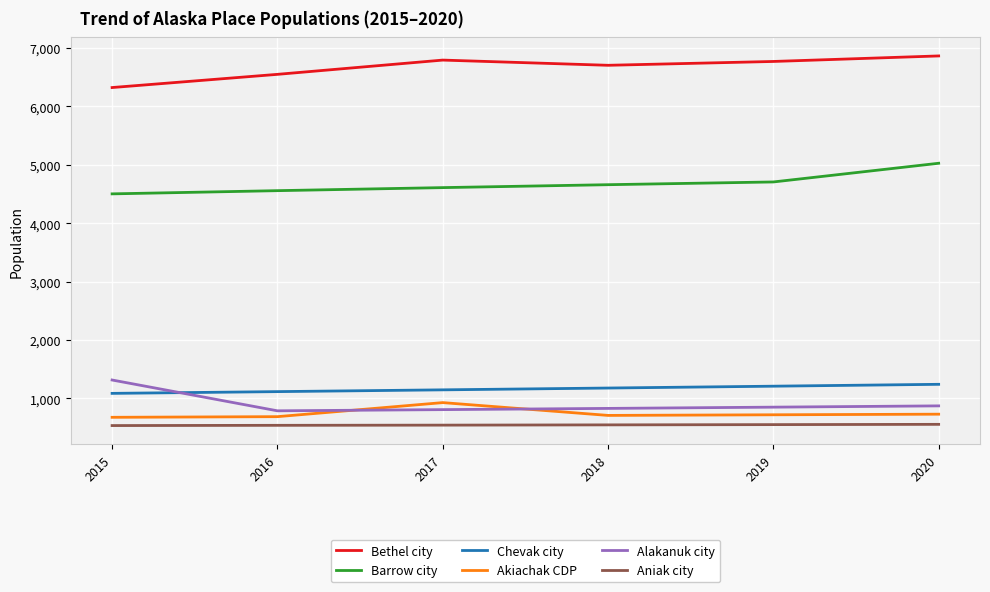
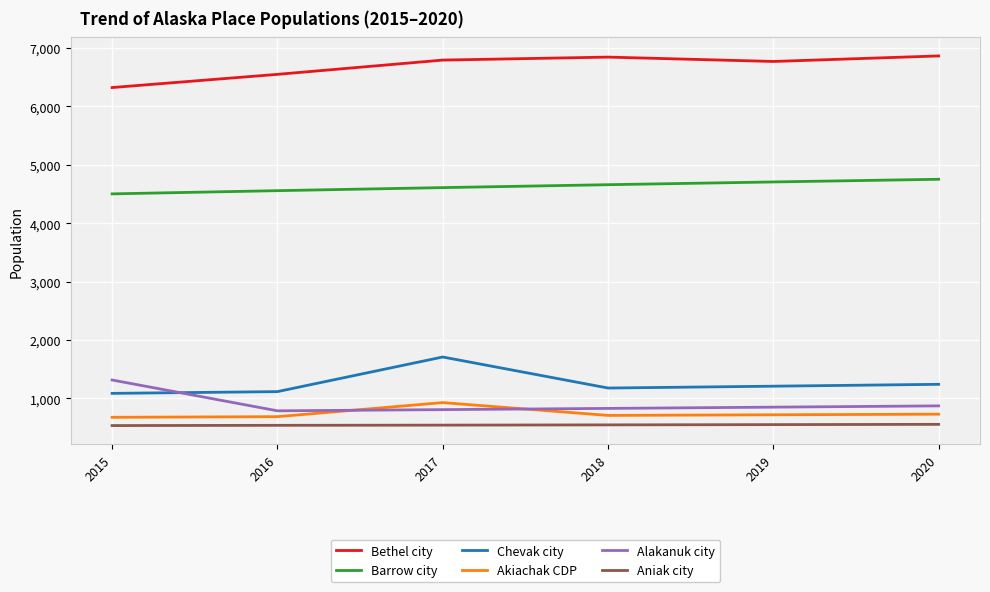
Chevak city, 2017: 1,100 -> 1,700
Bethel city, 2018: 6,700 -> 6,800
Barrow city, 2020: 5,000 -> 4,800
